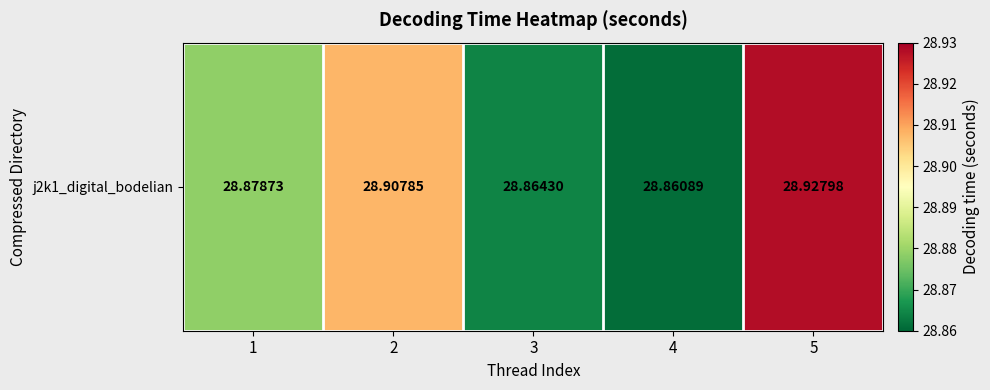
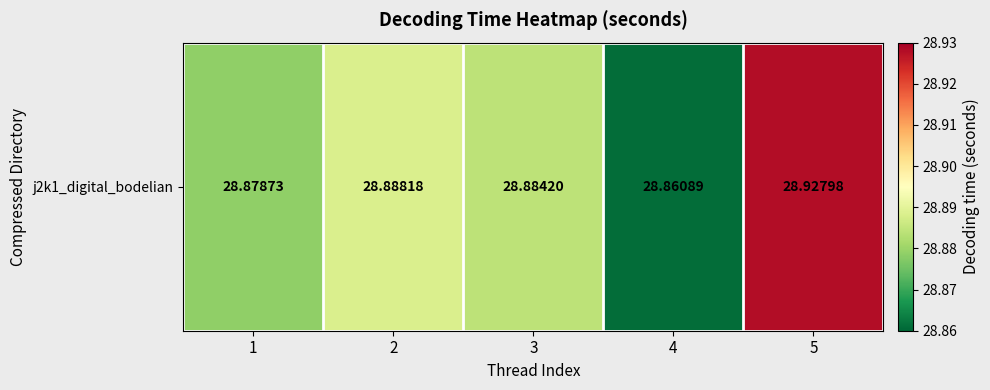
j2k1_digital_bodelian, 2: 28.90785 -> 28.88818
j2k1_digital_bodelian, 3: 28.86430 -> 28.88420
